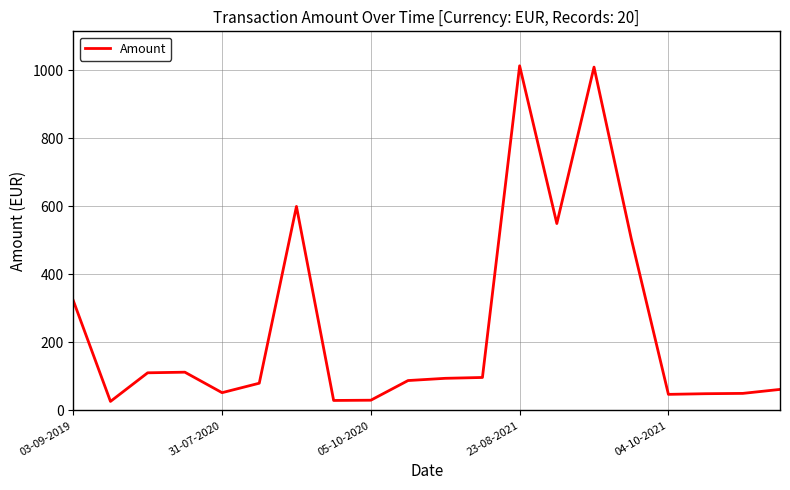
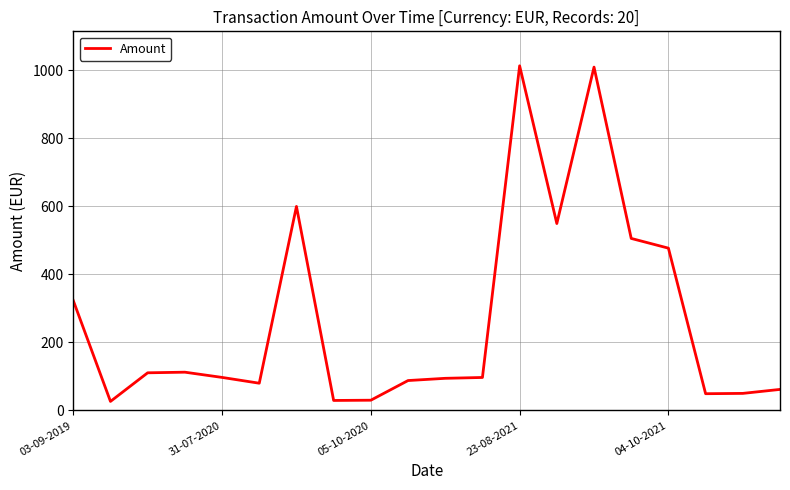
31-07-2020: 50 -> 100
04-10-2021: 50 -> 480
